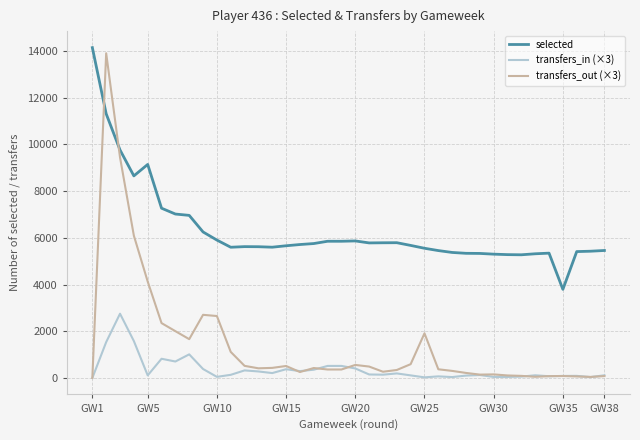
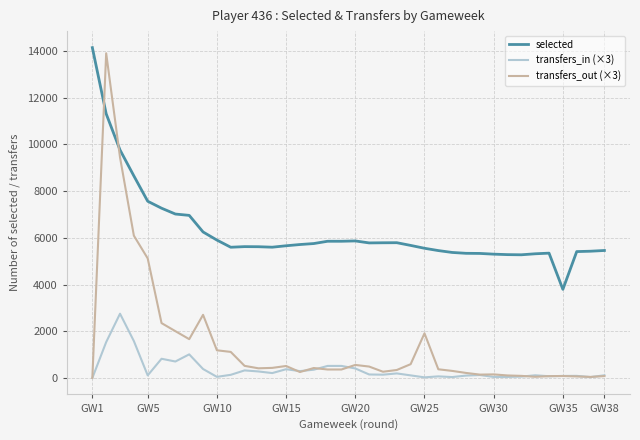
selected, GW5: 9100 -> 7600
transfers_out (×3), GW5: 4100 -> 5100
transfers_out (×3), GW10: 2700 -> 1200
